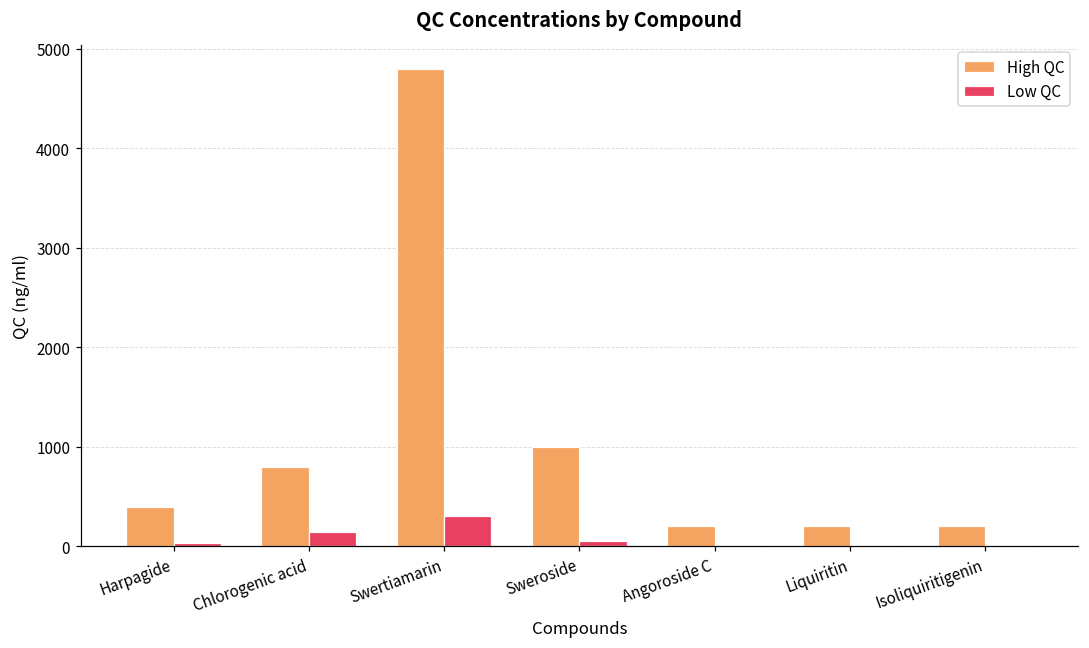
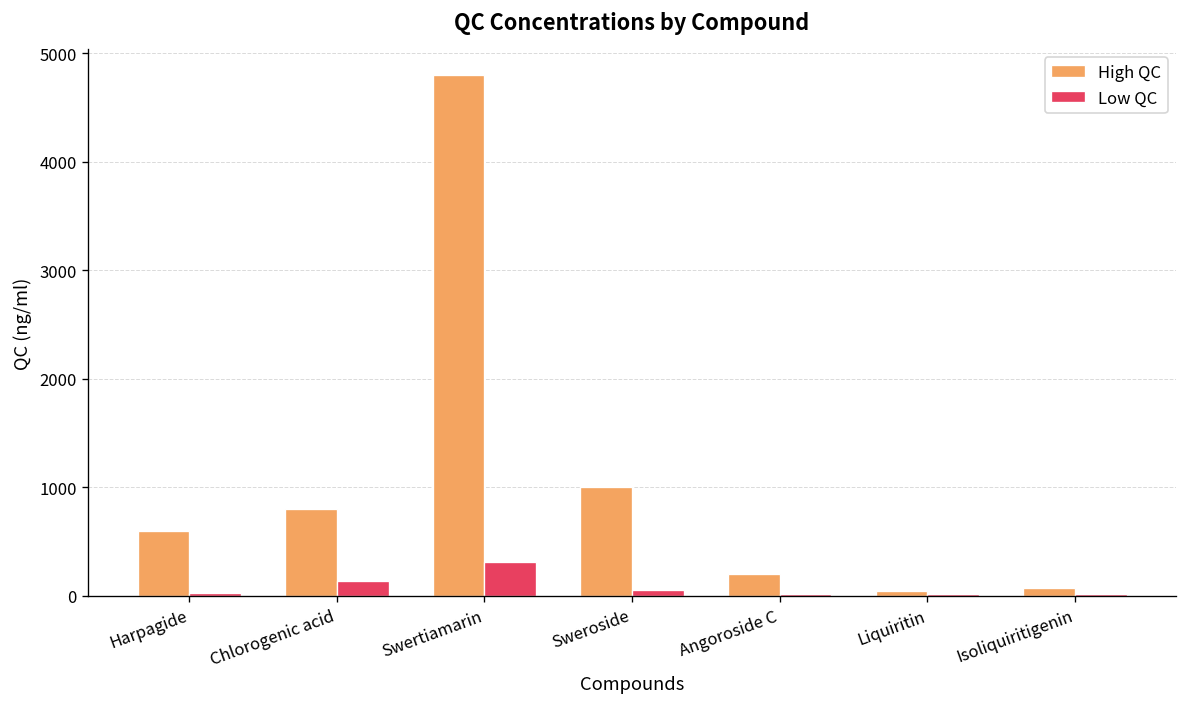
High QC, Harpagide: 400 -> 600
High QC, Liquiritin: 200 -> 0
High QC, Isoliquiritigenin: 200 -> 100
